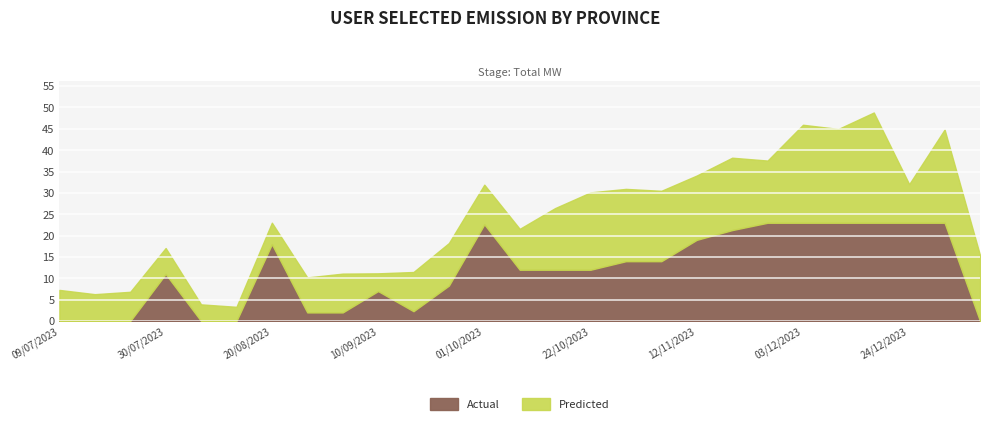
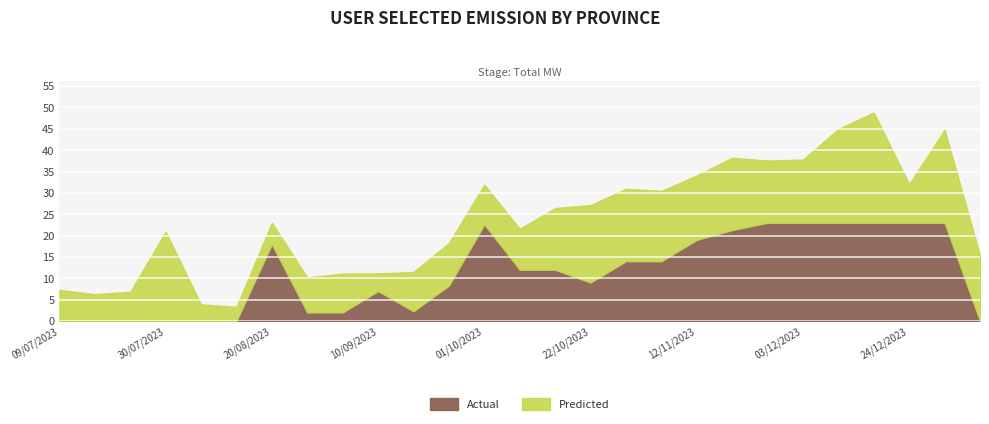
Actual, 30/07/2023: 11 -> 0
Predicted, 30/07/2023: 6 -> 21
Actual, 22/10/2023: 12 -> 9
Predicted, 03/12/2023: 23 -> 15
